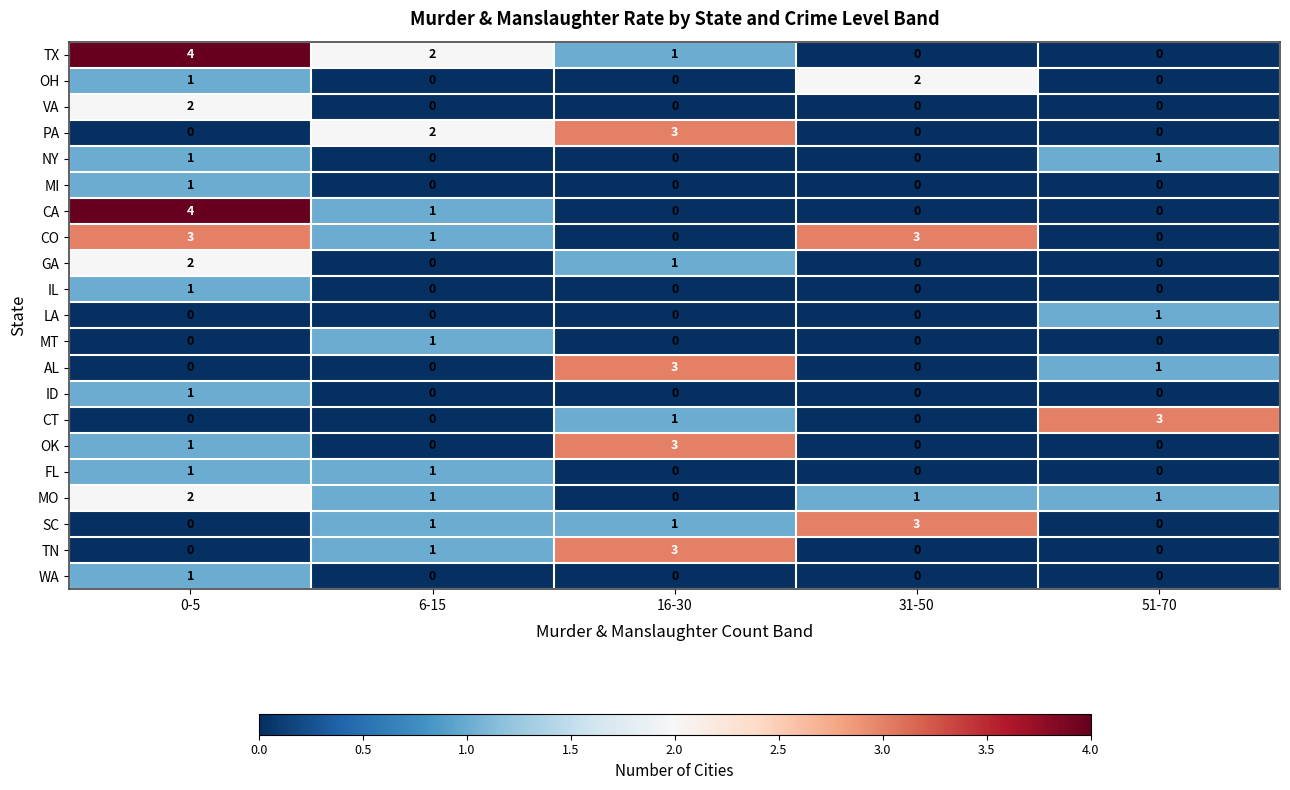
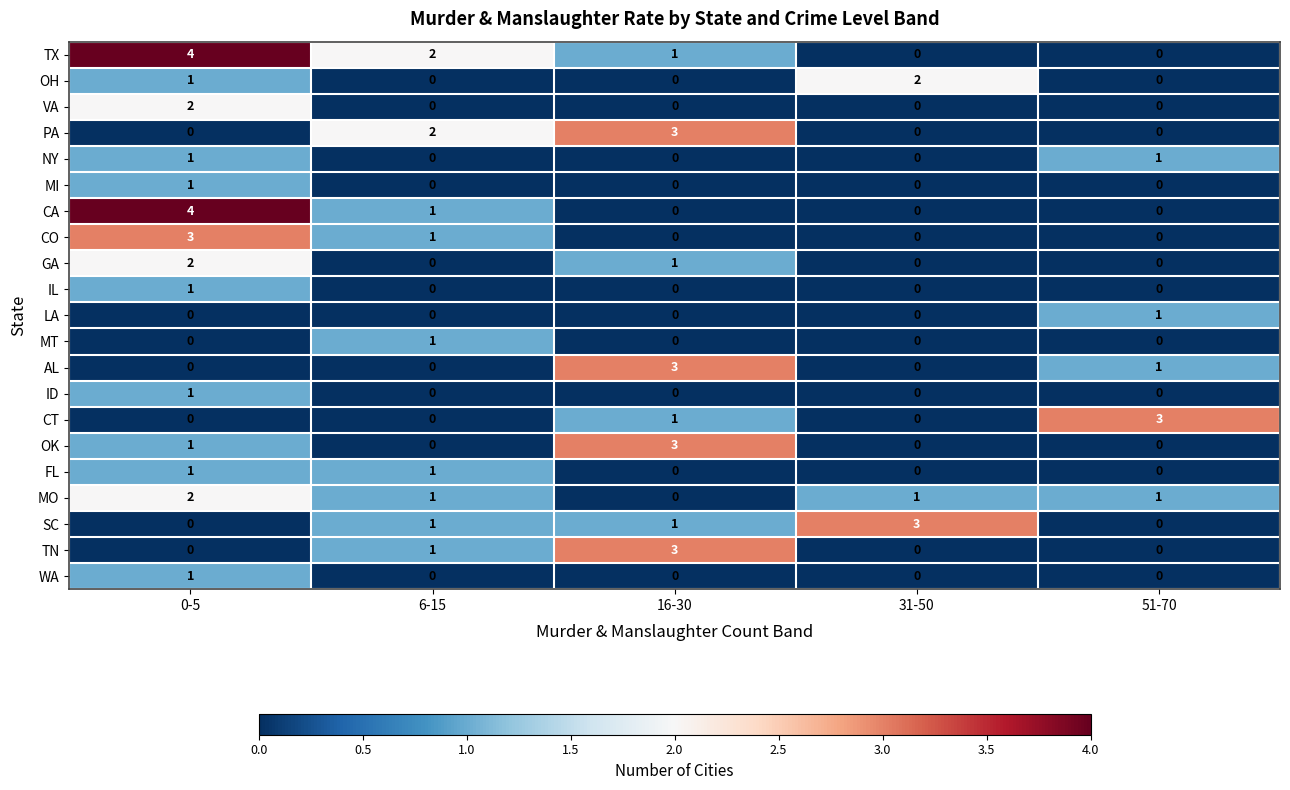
CO, 31-50: 3 -> 0
